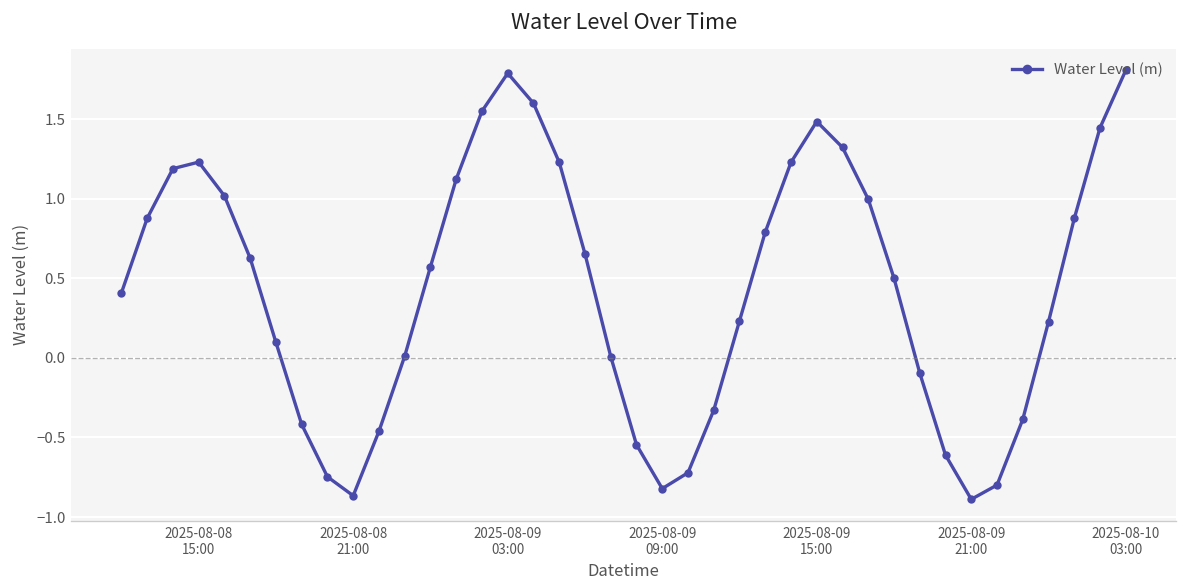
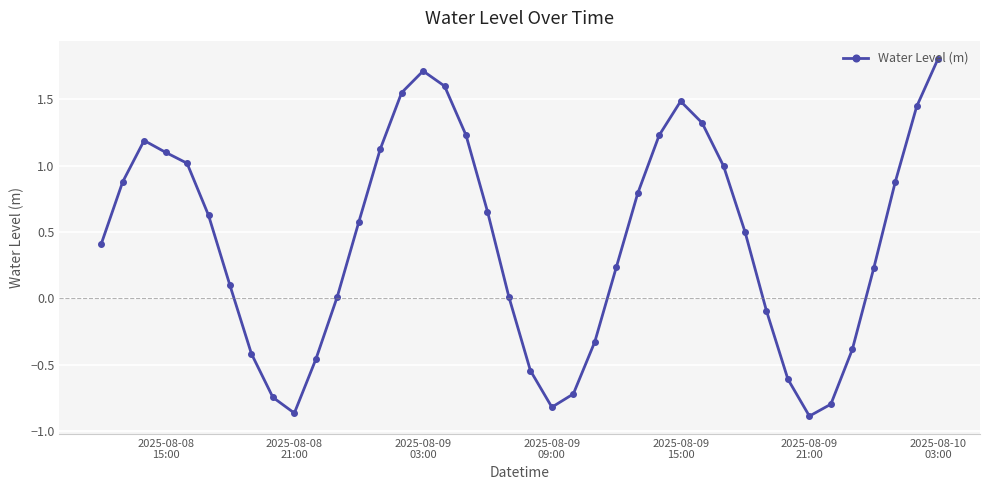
2025-08-08 15:00: 1.23 -> 1.10
2025-08-09 03:00: 1.79 -> 1.71
